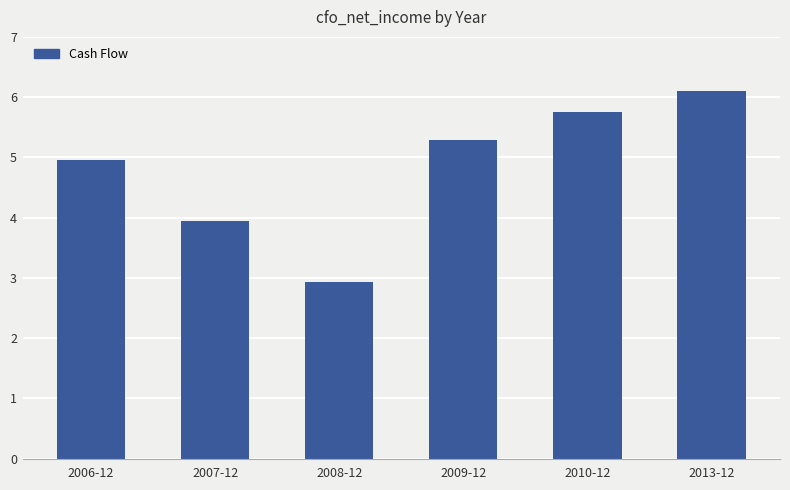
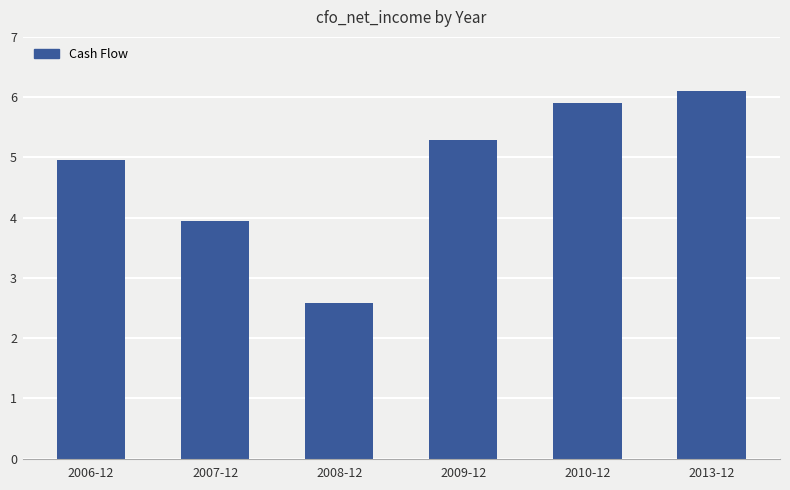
2008-12: 2.9 -> 2.6
2010-12: 5.8 -> 5.9
